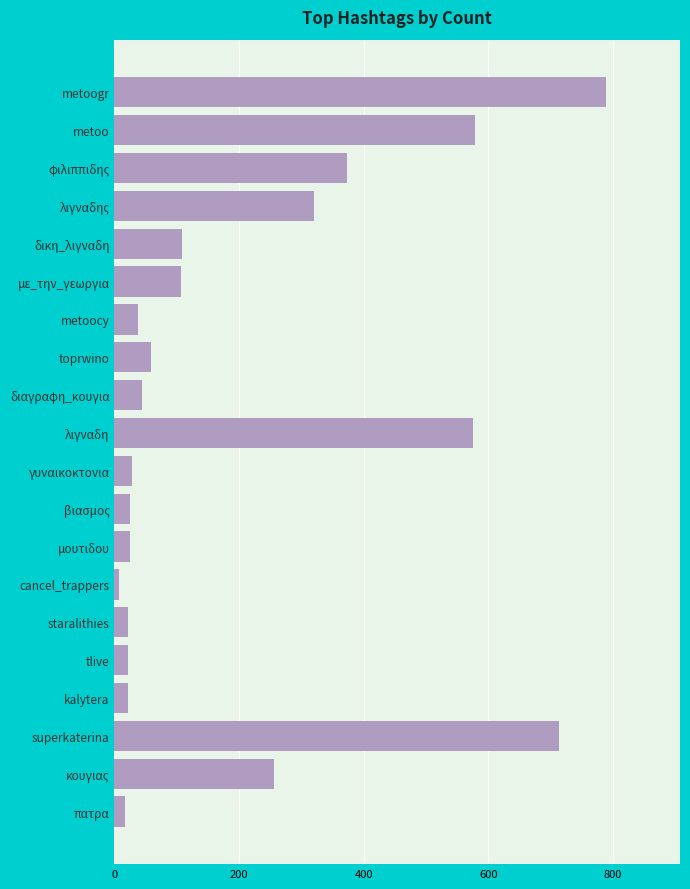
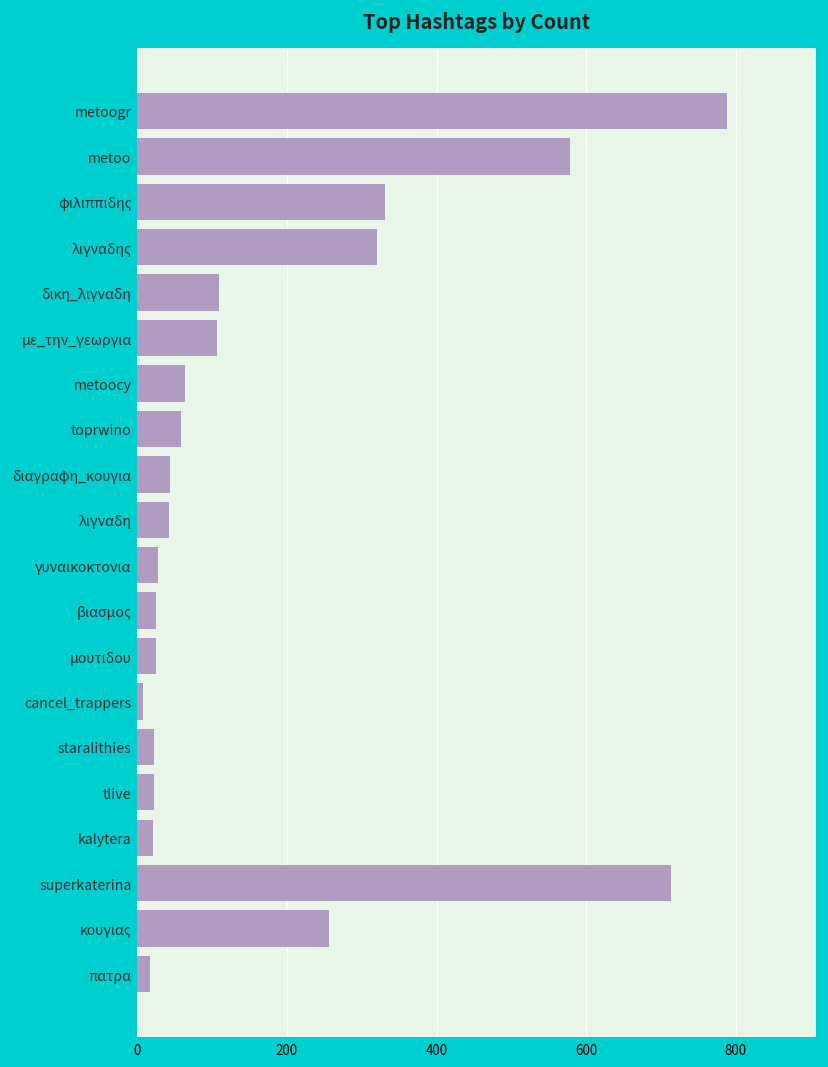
φιλιππιδης: 370 -> 330
metoocy: 40 -> 60
λιγναδη: 580 -> 40
